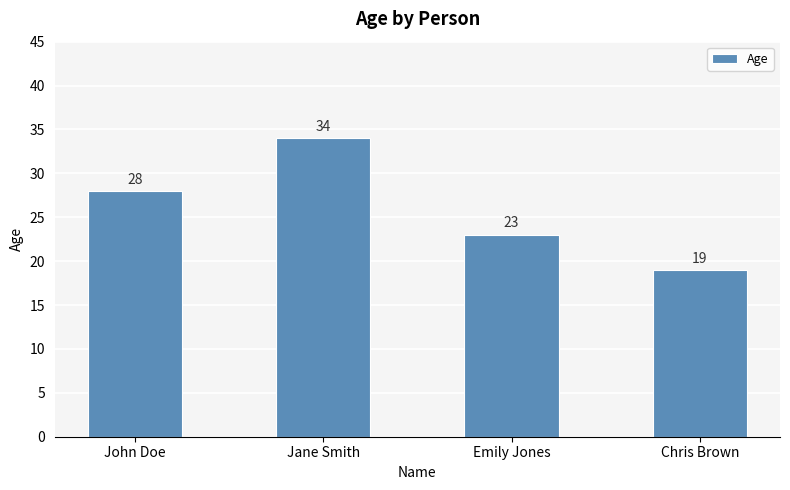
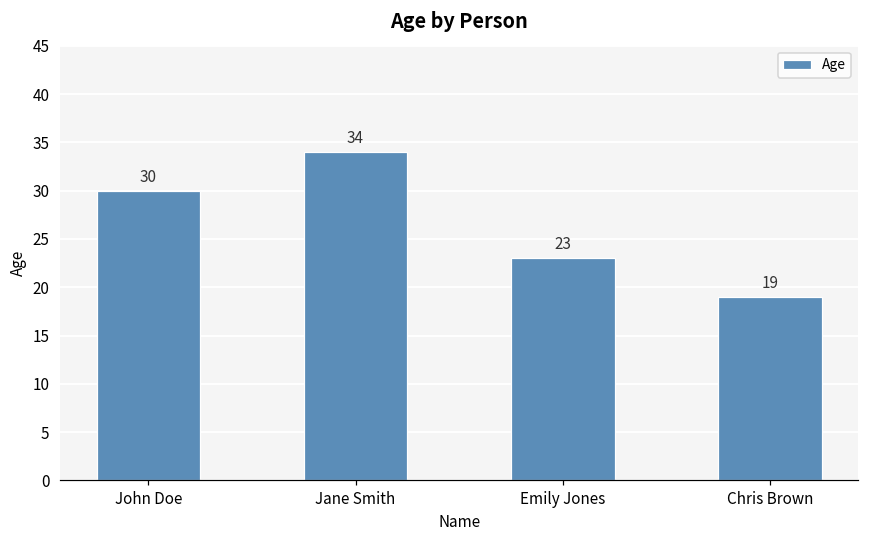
John Doe: 28 -> 30
